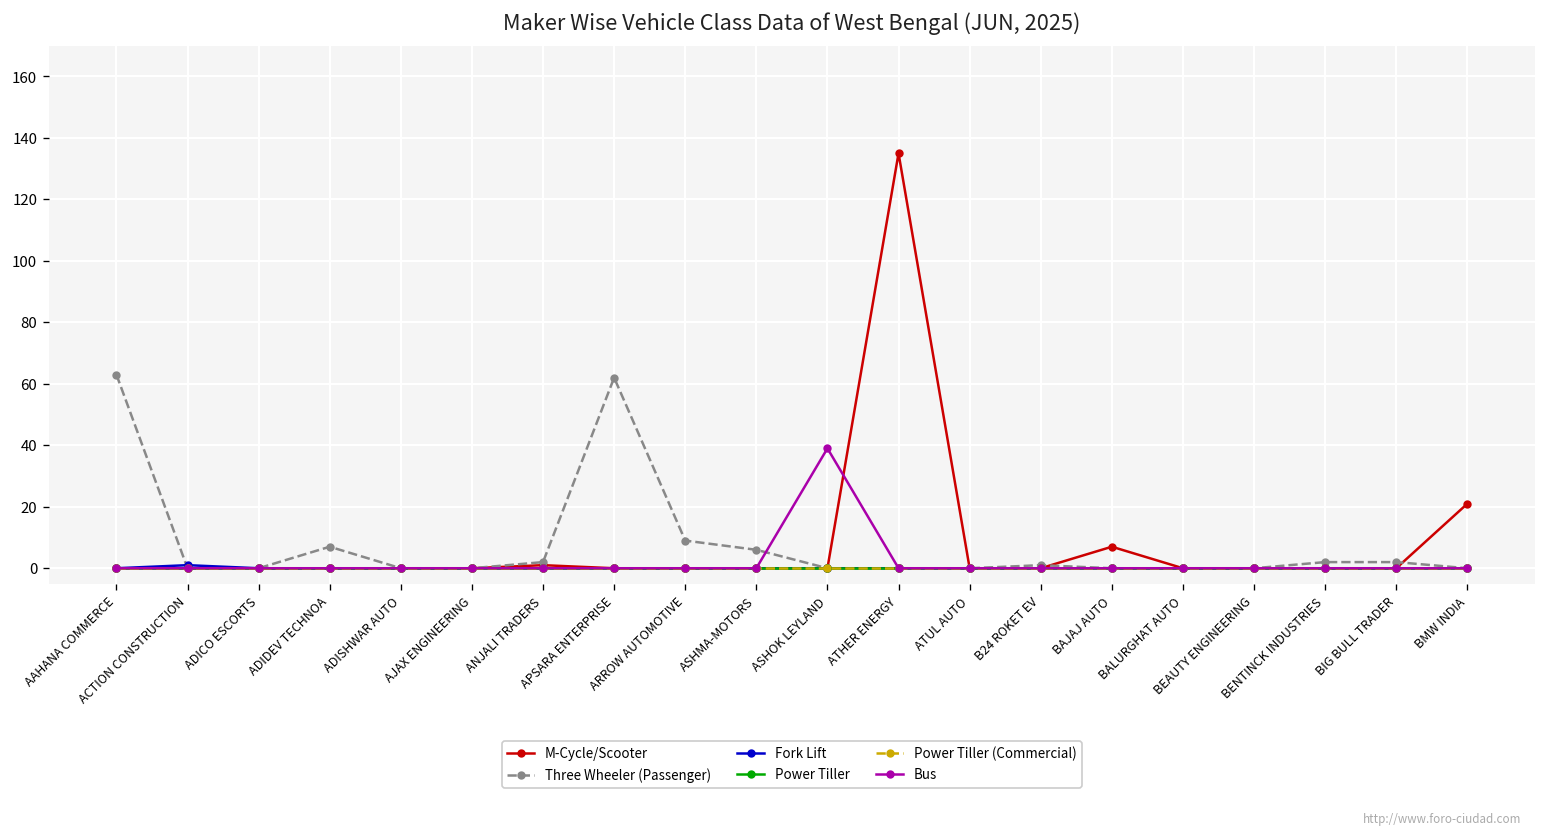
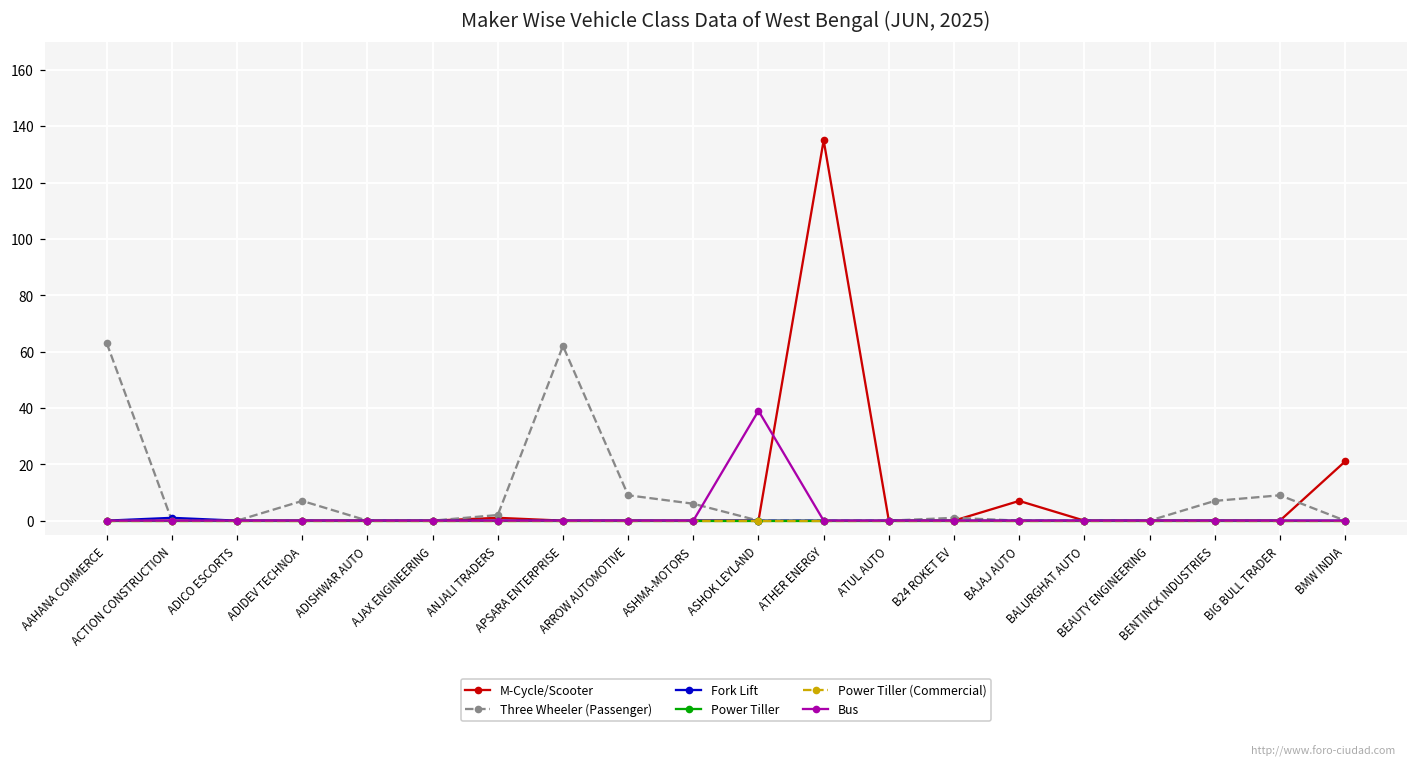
Three Wheeler (Passenger), BENTINCK INDUSTRIES: 2 -> 7
Three Wheeler (Passenger), BIG BULL TRADER: 2 -> 9
